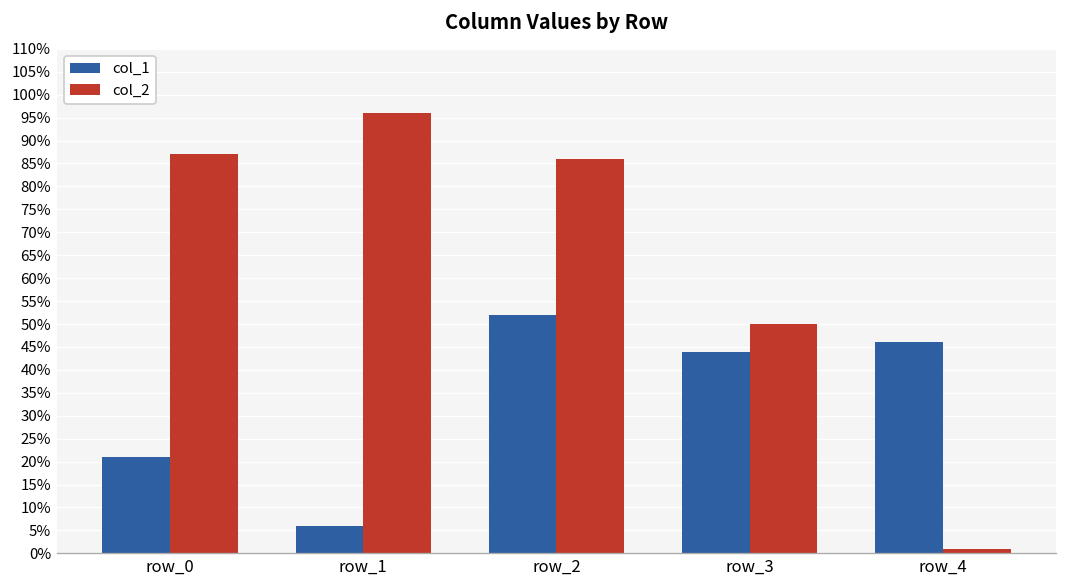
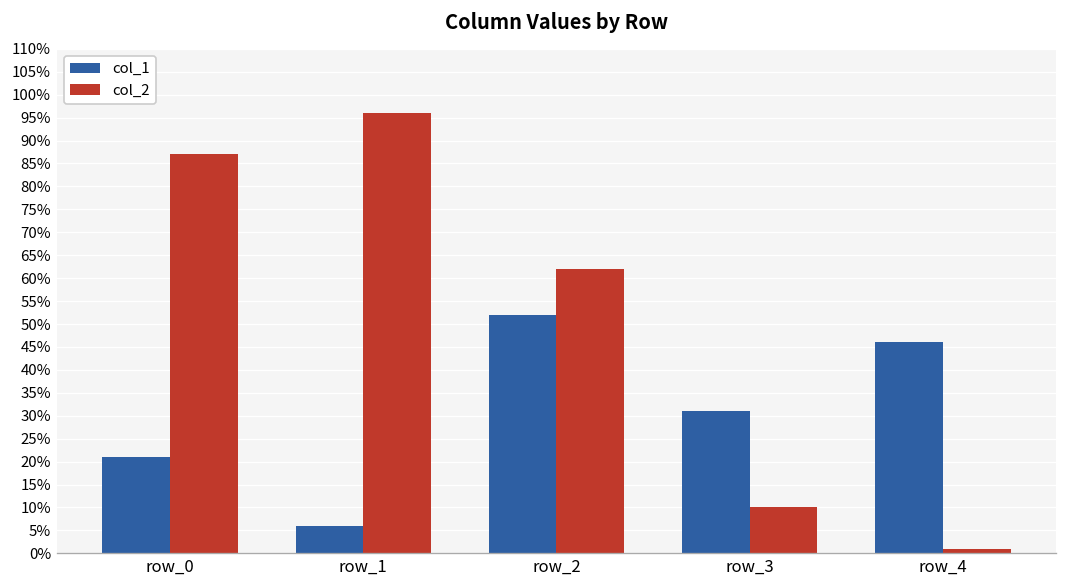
col_2, row_2: 86% -> 62%
col_1, row_3: 44% -> 31%
col_2, row_3: 50% -> 10%
